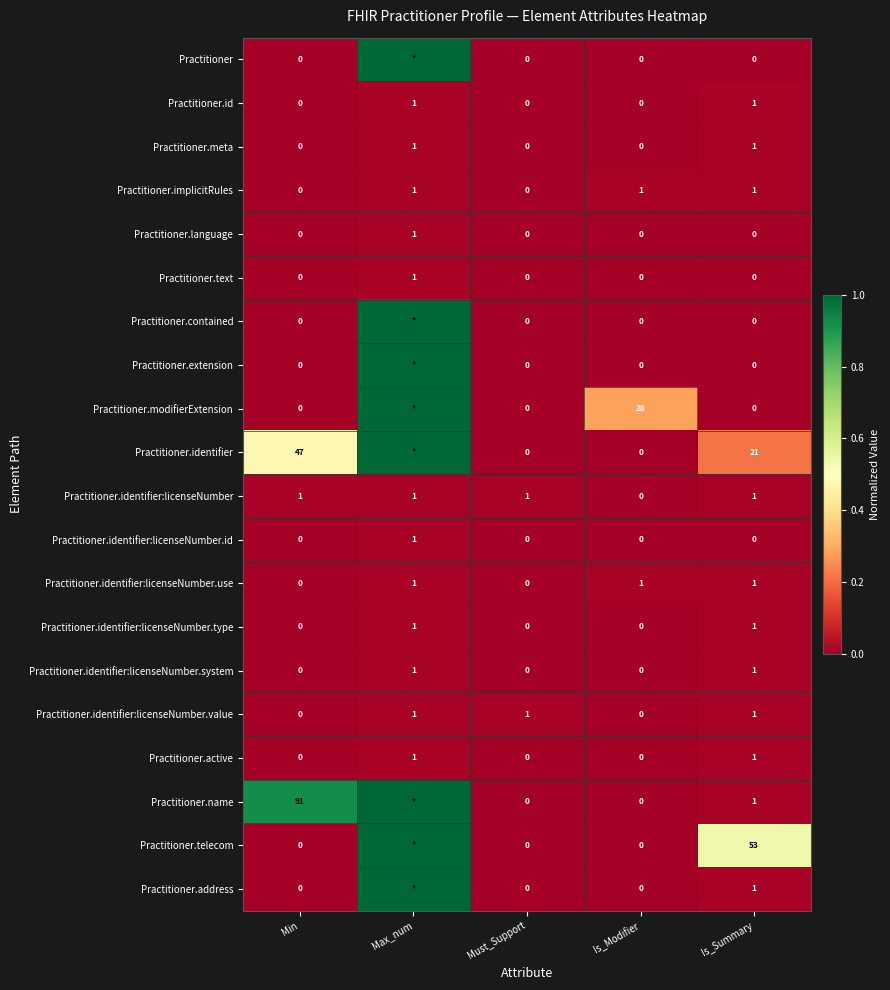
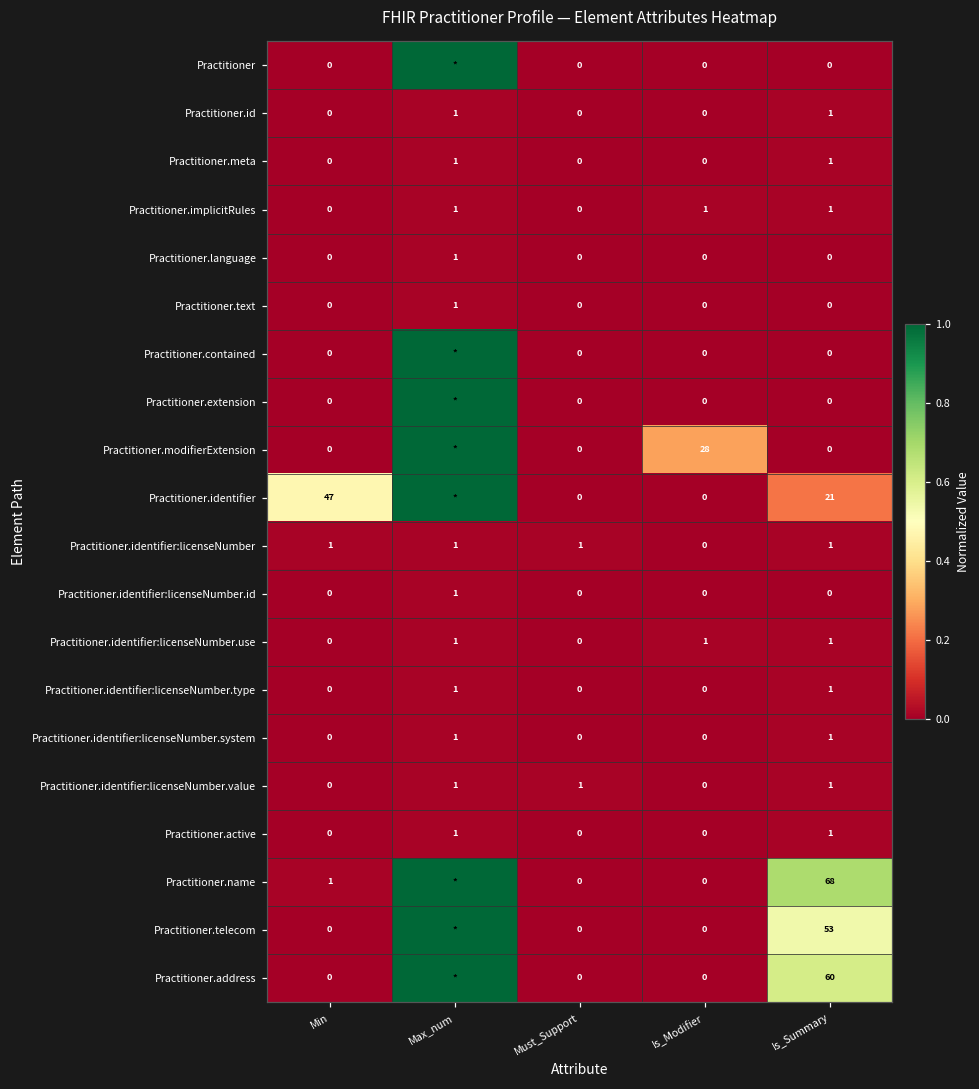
Practitioner.name, Min: 91 -> 1
Practitioner.name, Is_Summary: 1 -> 68
Practitioner.address, Is_Summary: 1 -> 60
